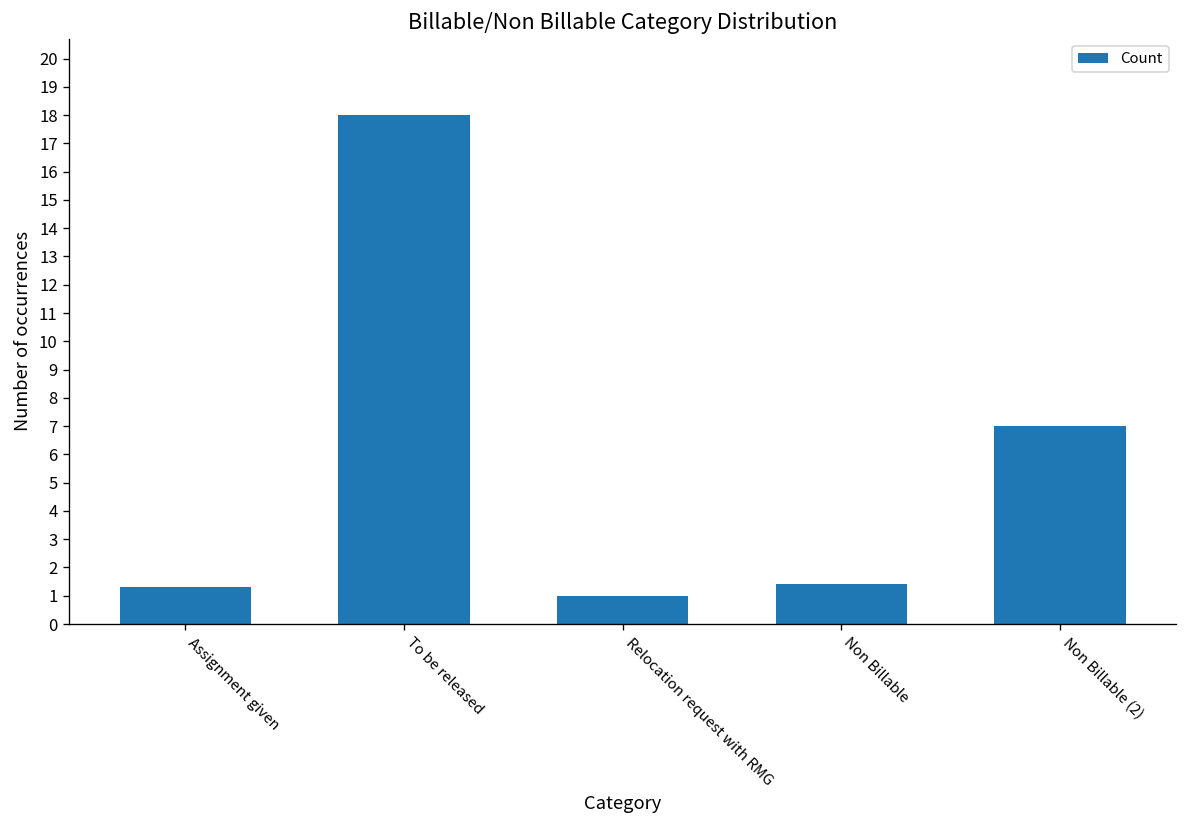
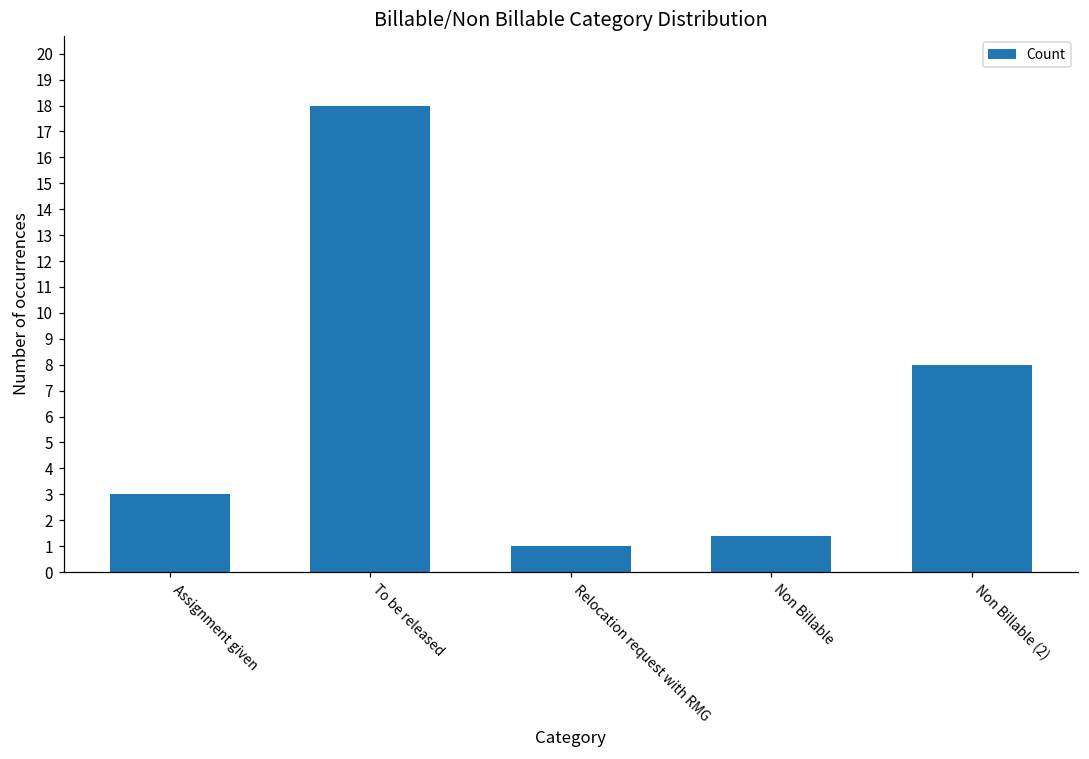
Assignment given: 1.3 -> 3.0
Non Billable (2): 7 -> 8
